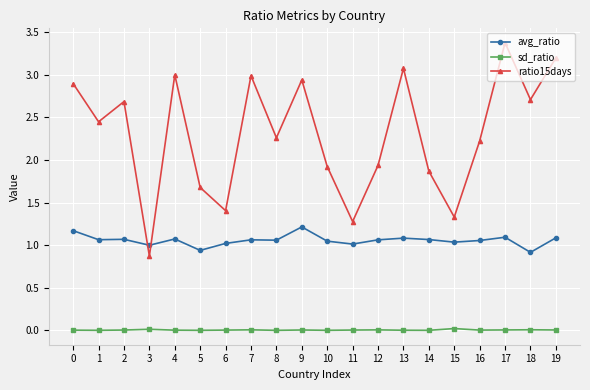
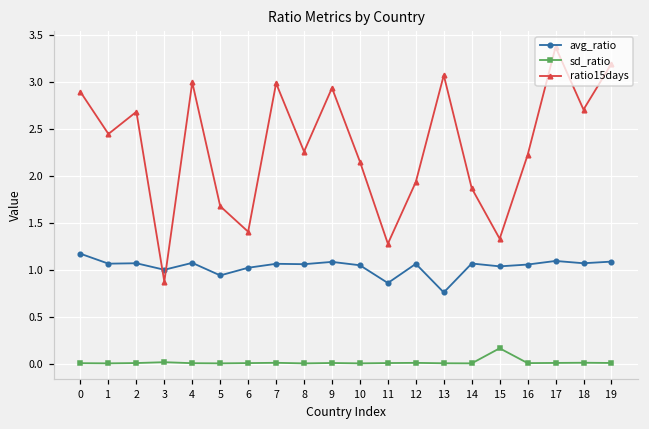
avg_ratio, 9: 1.2 -> 1.1
ratio15days, 10: 1.9 -> 2.2
avg_ratio, 11: 1.0 -> 0.9
avg_ratio, 13: 1.1 -> 0.8
sd_ratio, 15: 0.0 -> 0.2
avg_ratio, 18: 0.9 -> 1.1
